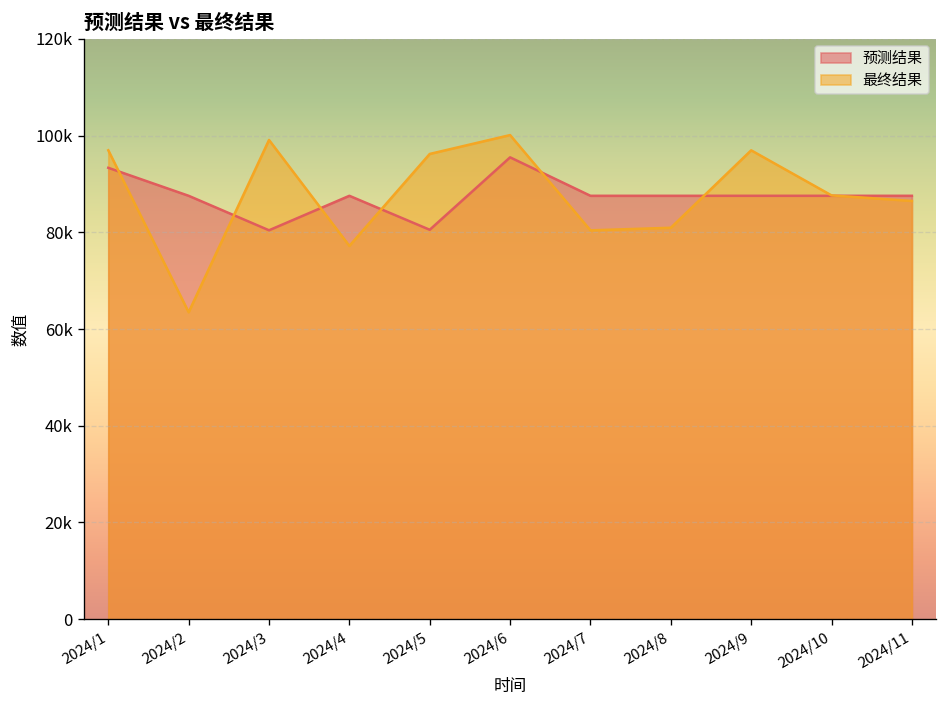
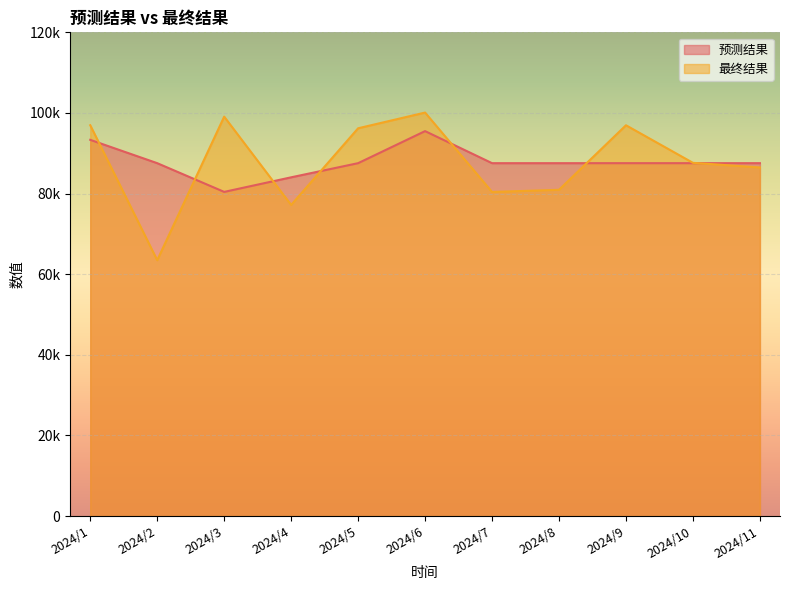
预测结果, 2024/4: 88000 -> 84000
预测结果, 2024/5: 81000 -> 88000
